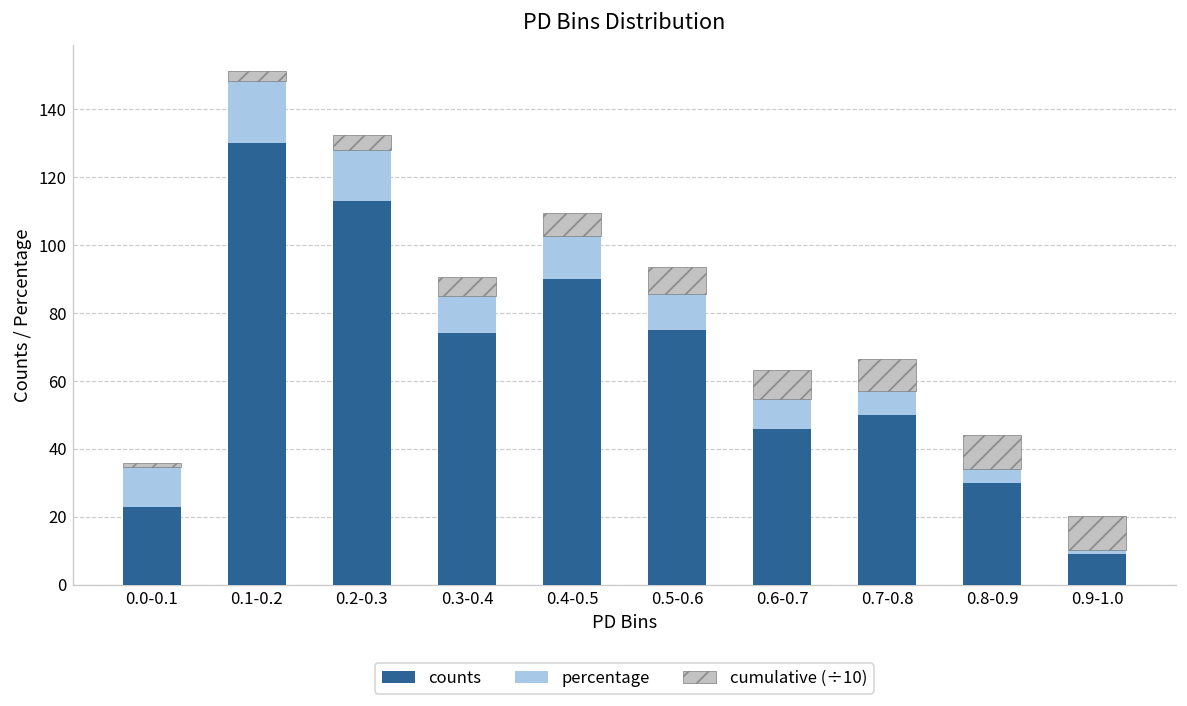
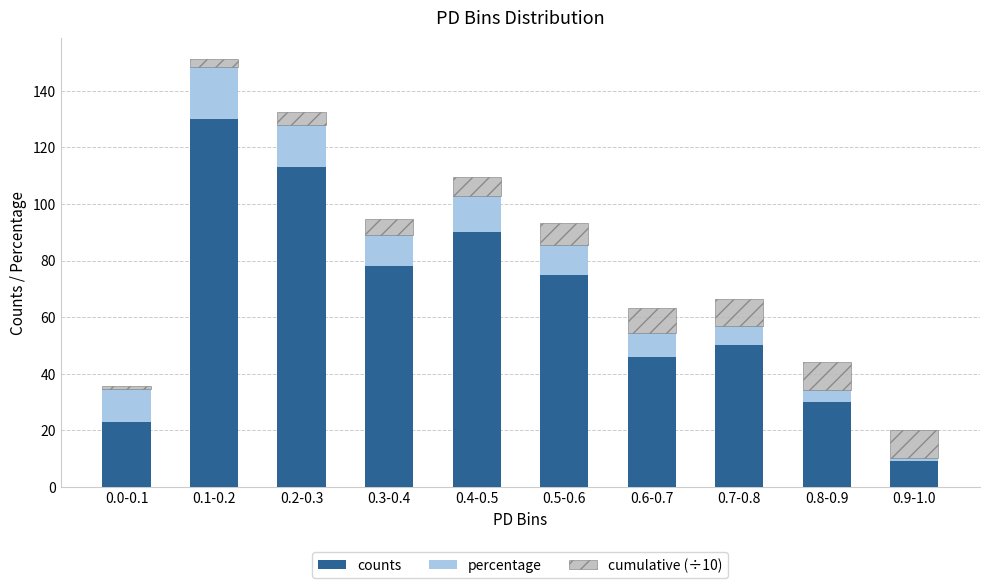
counts, 0.3-0.4: 74 -> 78
